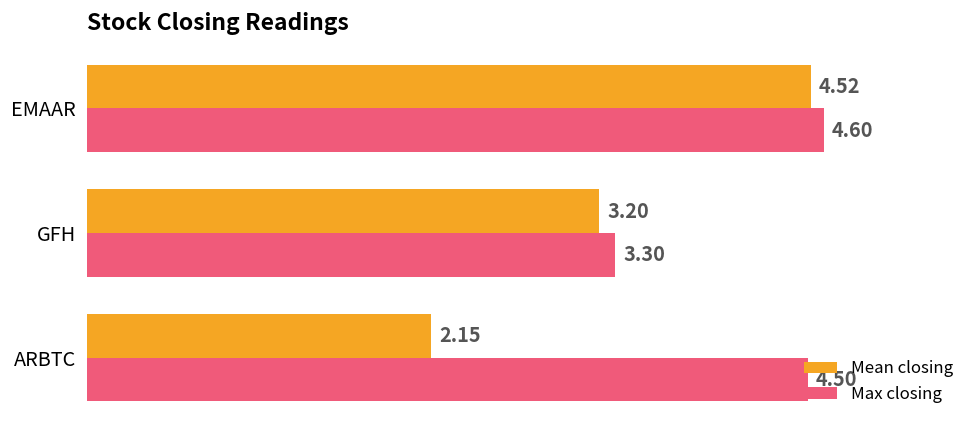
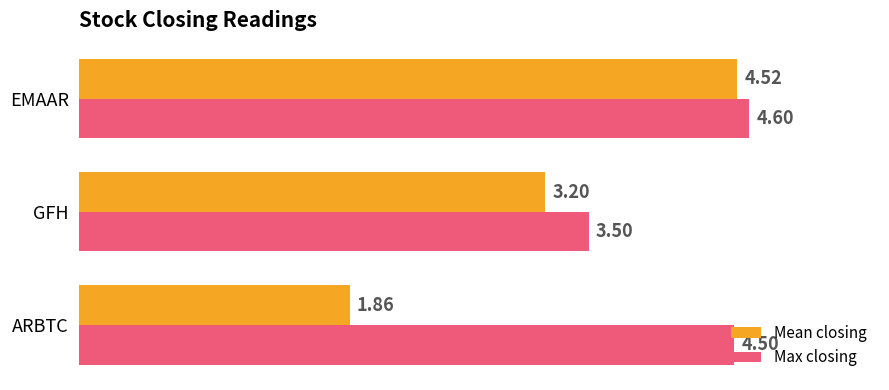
Max closing, GFH: 3.30 -> 3.50
Mean closing, ARBTC: 2.15 -> 1.86
